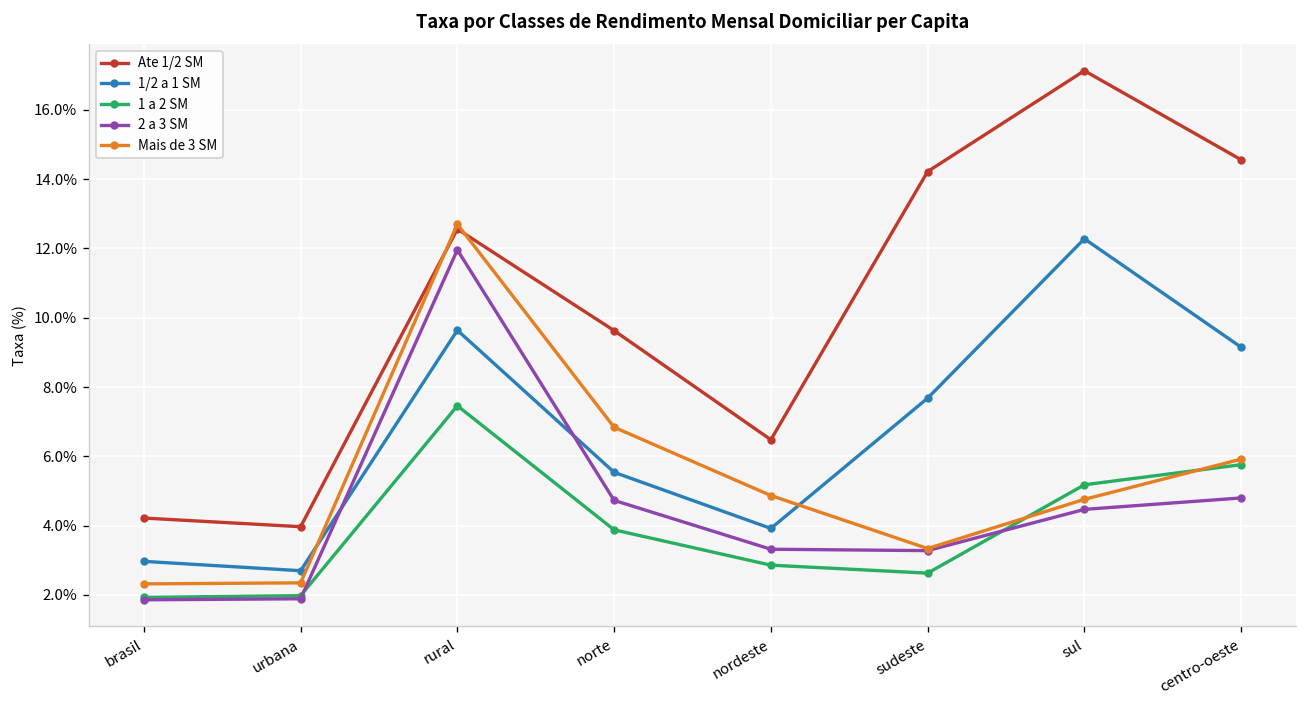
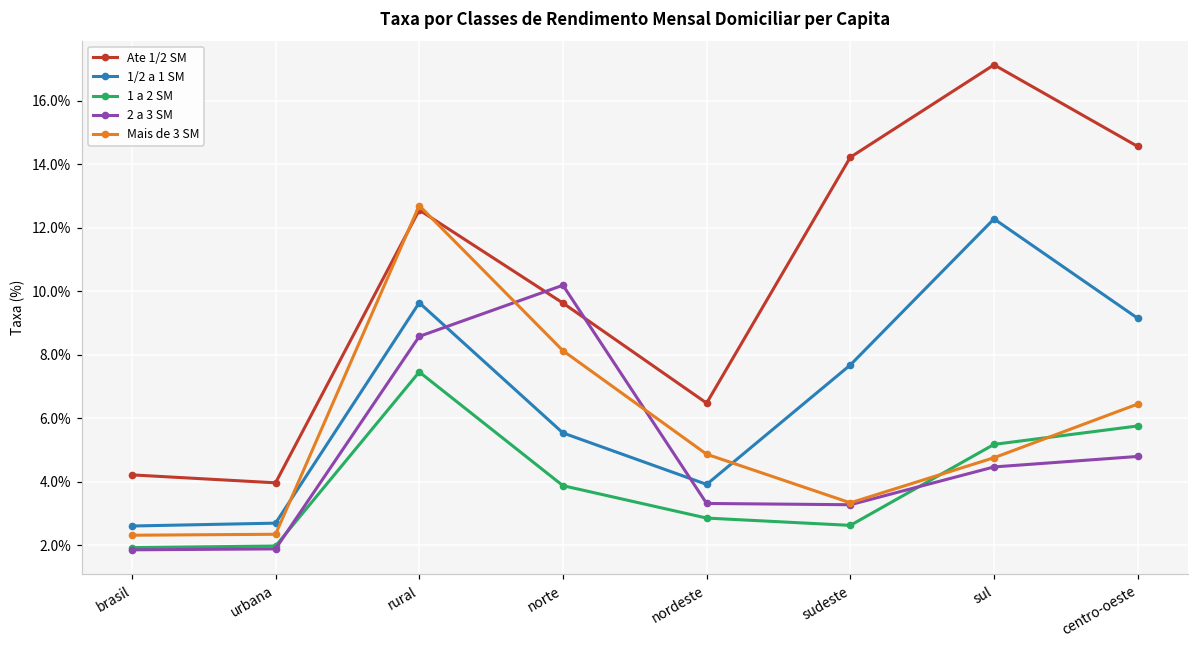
1/2 a 1 SM, brasil: 3.0% -> 2.6%
2 a 3 SM, rural: 12.0% -> 8.6%
2 a 3 SM, norte: 4.7% -> 10.2%
Mais de 3 SM, norte: 6.8% -> 8.1%
Mais de 3 SM, centro-oeste: 5.9% -> 6.5%
